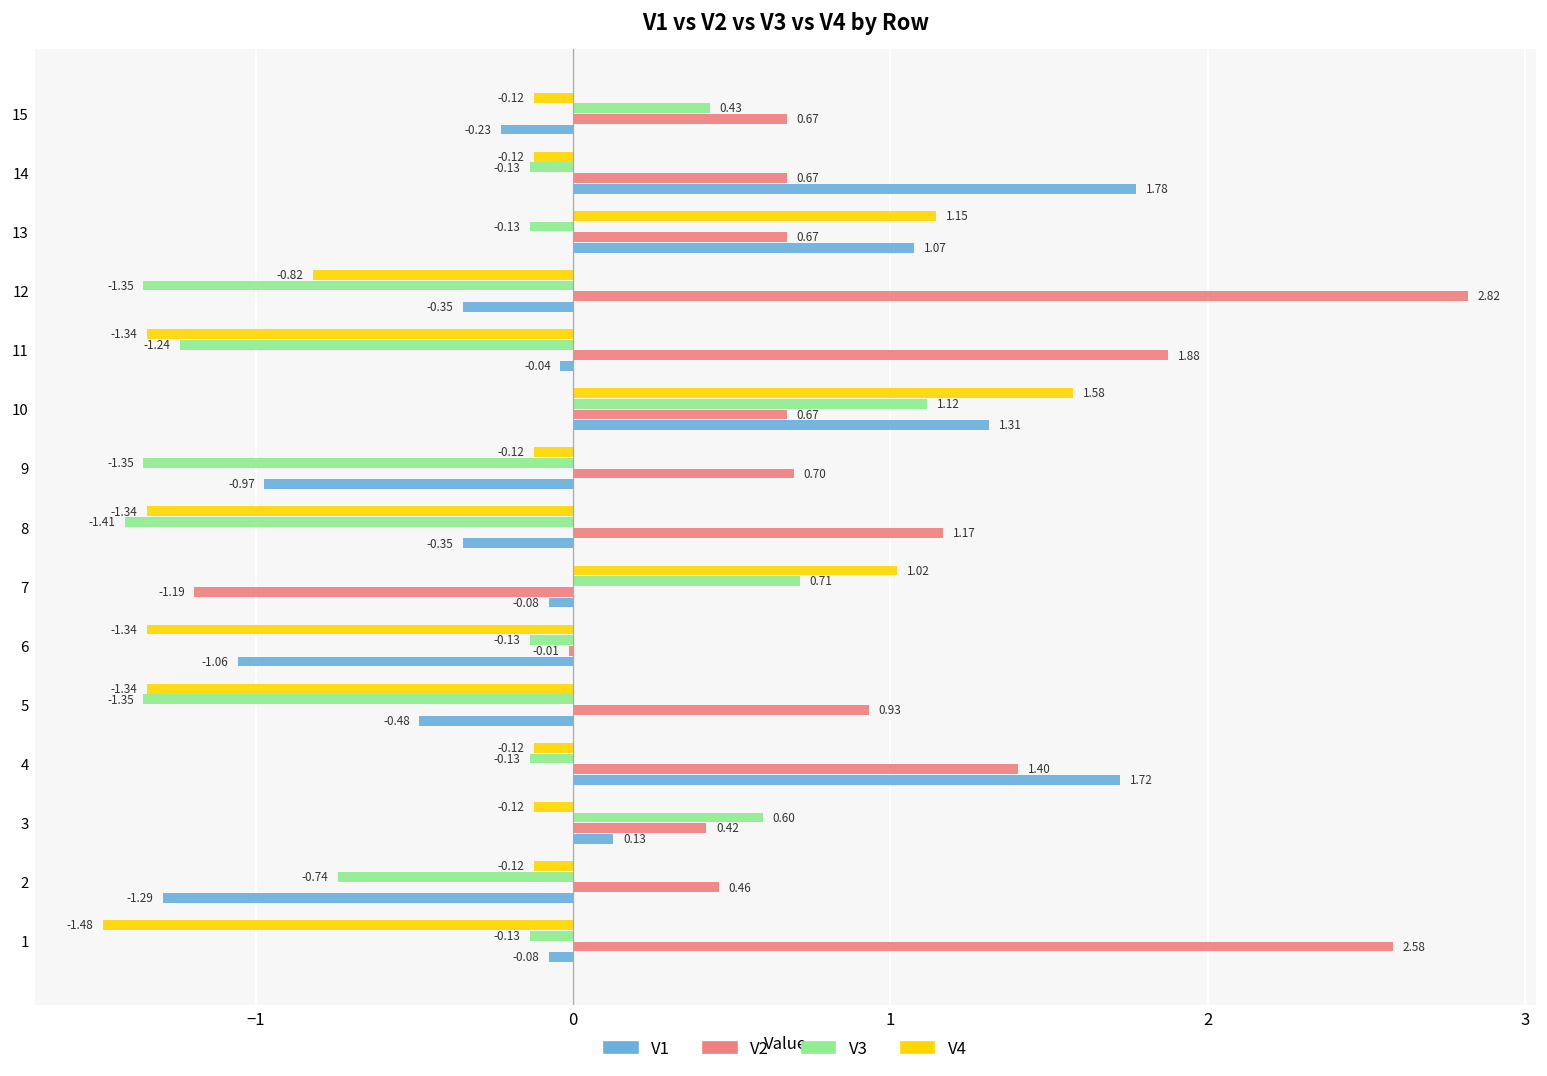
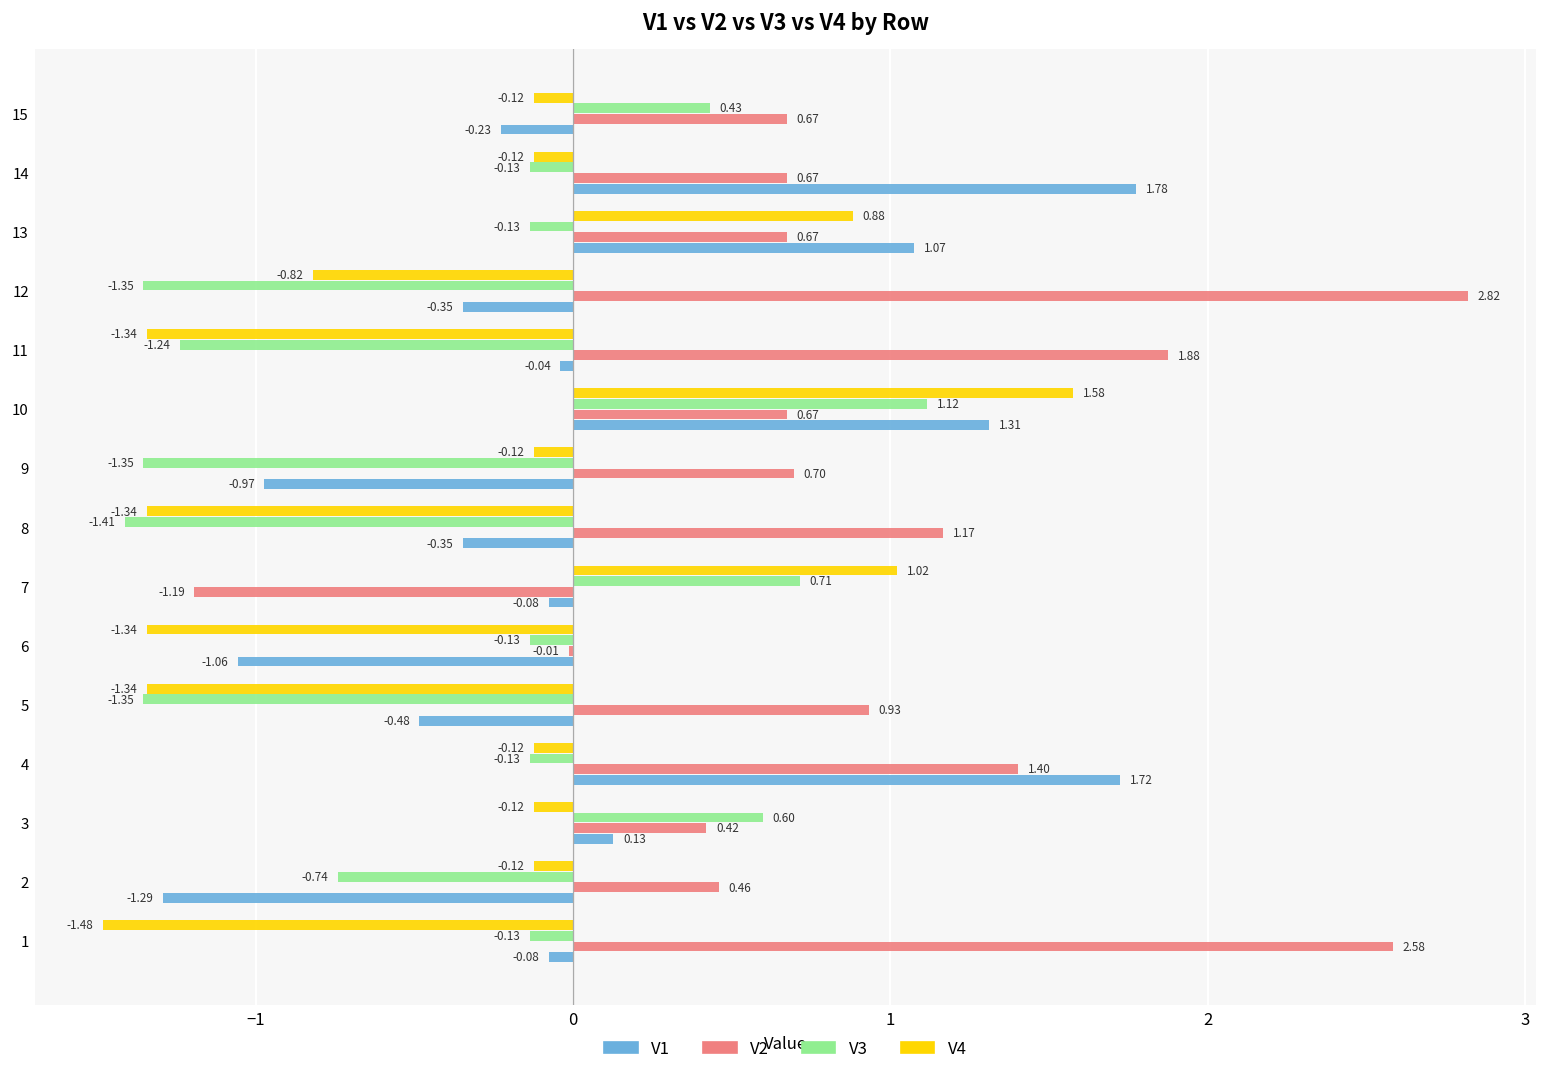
V4, 13: 1.15 -> 0.88
